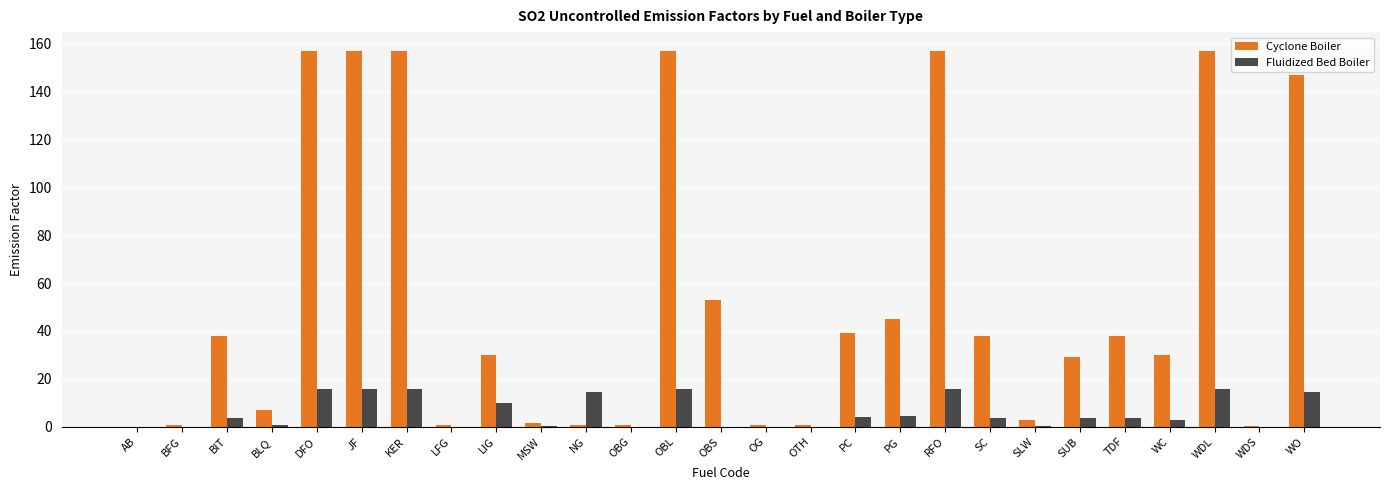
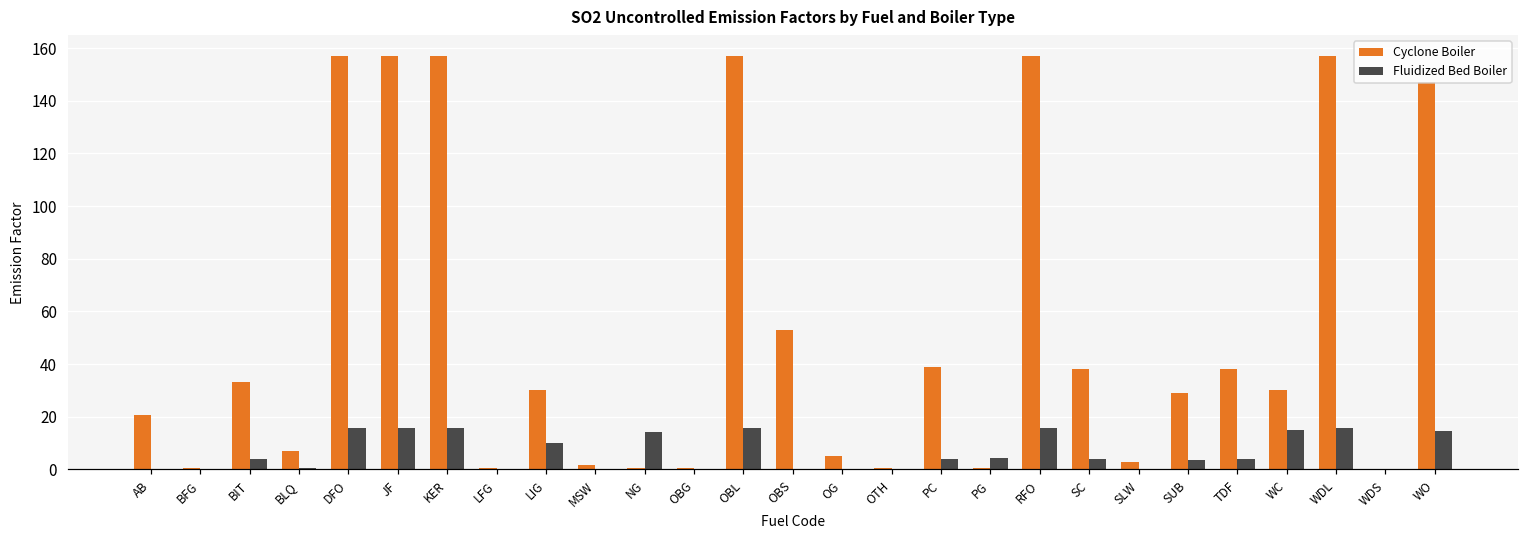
Cyclone Boiler, AB: 0 -> 21
Cyclone Boiler, BIT: 38 -> 33
Cyclone Boiler, OG: 1 -> 5
Cyclone Boiler, PG: 45 -> 1
Fluidized Bed Boiler, WC: 3 -> 15
